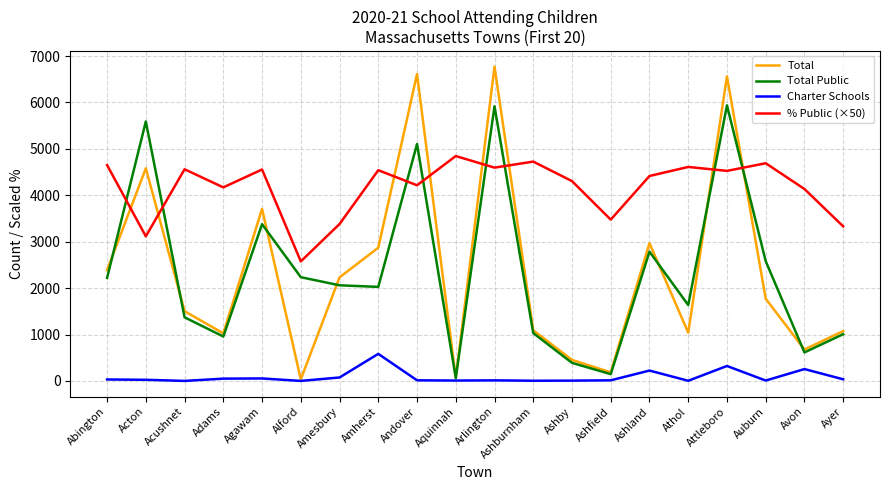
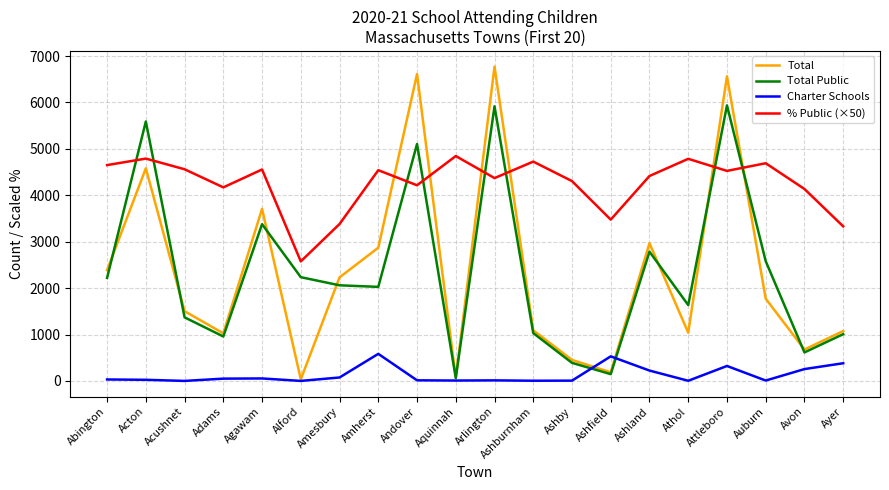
% Public (×50), Acton: 3100 -> 4800
% Public (×50), Arlington: 4600 -> 4400
Charter Schools, Ashfield: 0 -> 500
% Public (×50), Athol: 4600 -> 4800
Charter Schools, Ayer: 0 -> 400
